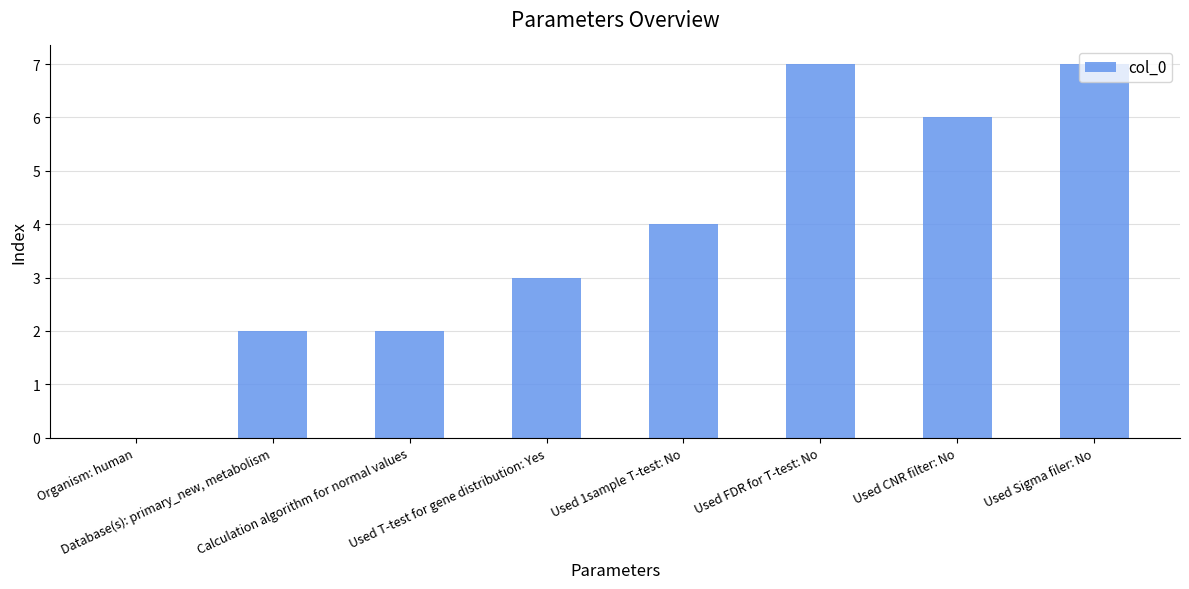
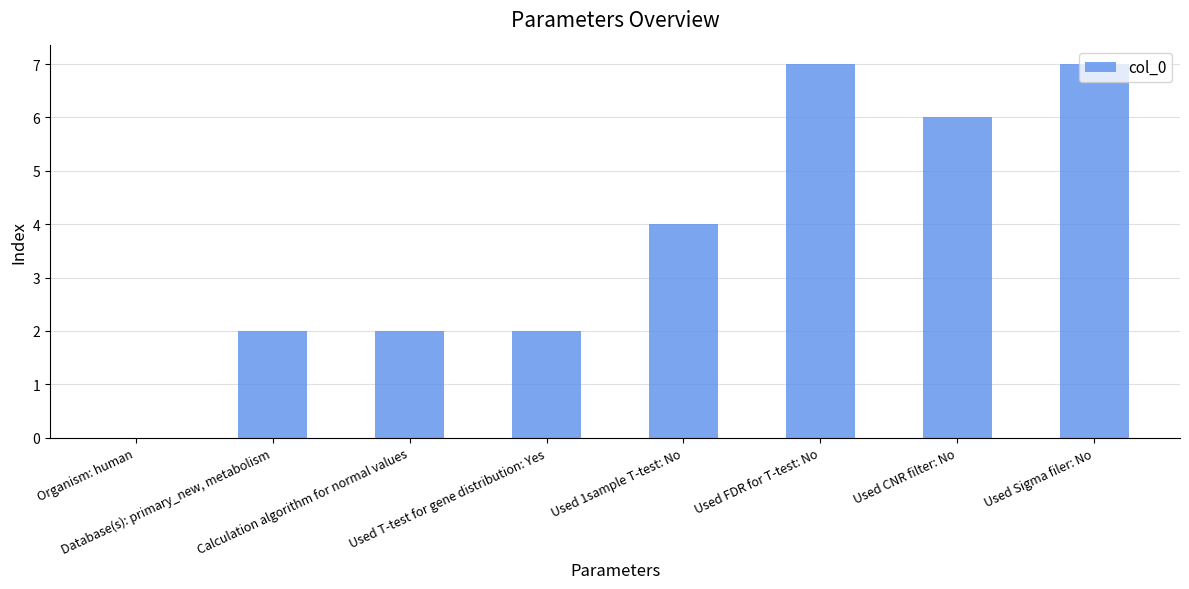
Used T-test for gene distribution: Yes: 3 -> 2
